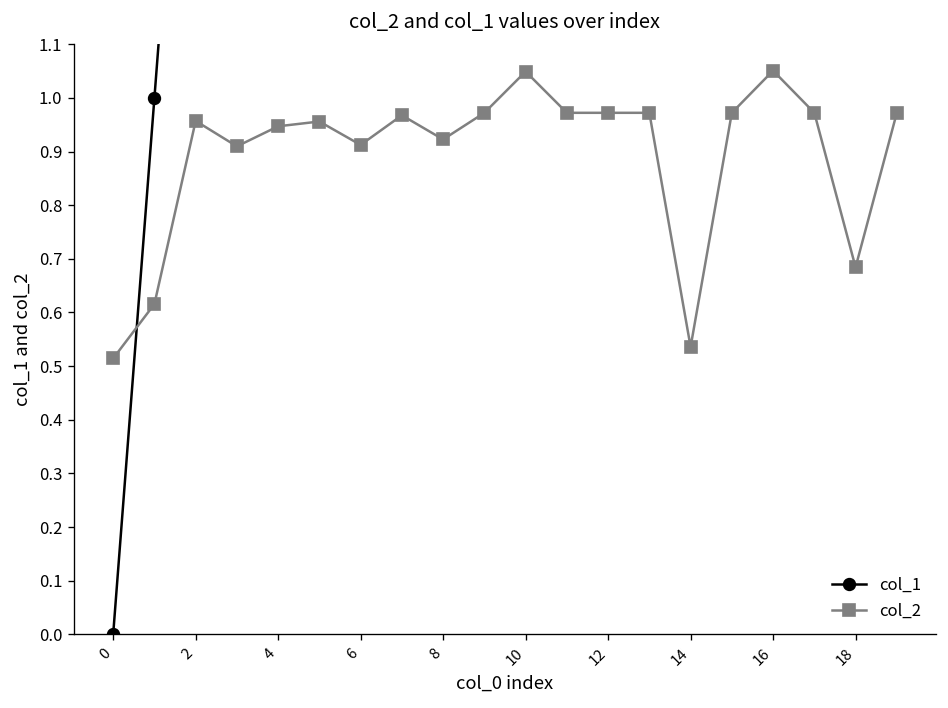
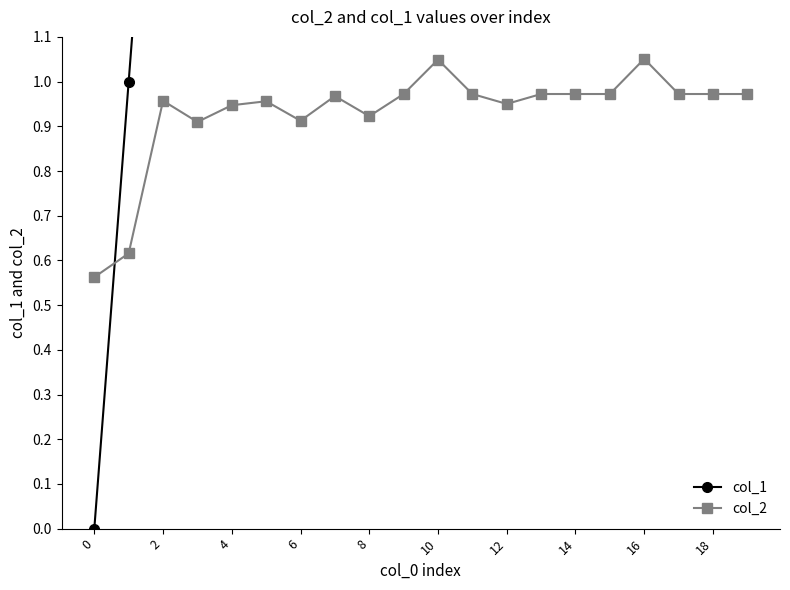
col_2, 0: 0.51 -> 0.56
col_2, 12: 0.97 -> 0.95
col_2, 14: 0.54 -> 0.97
col_2, 18: 0.68 -> 0.97
